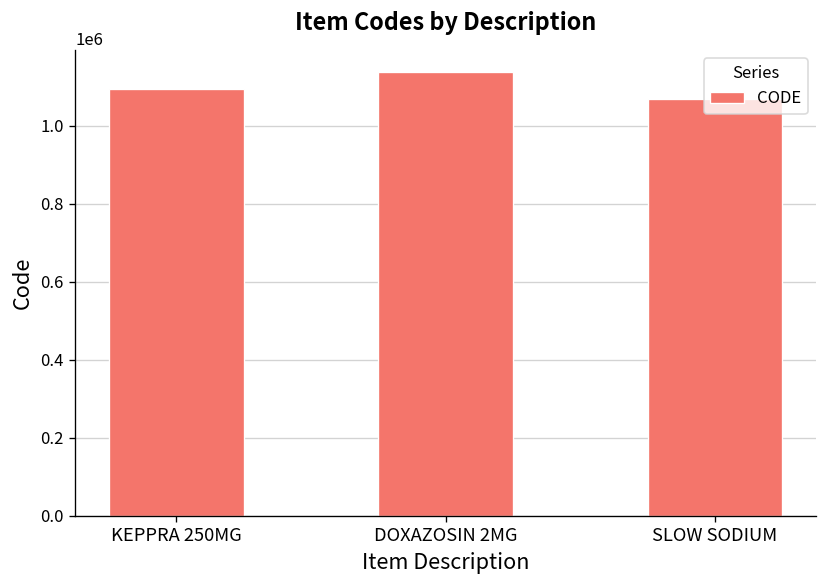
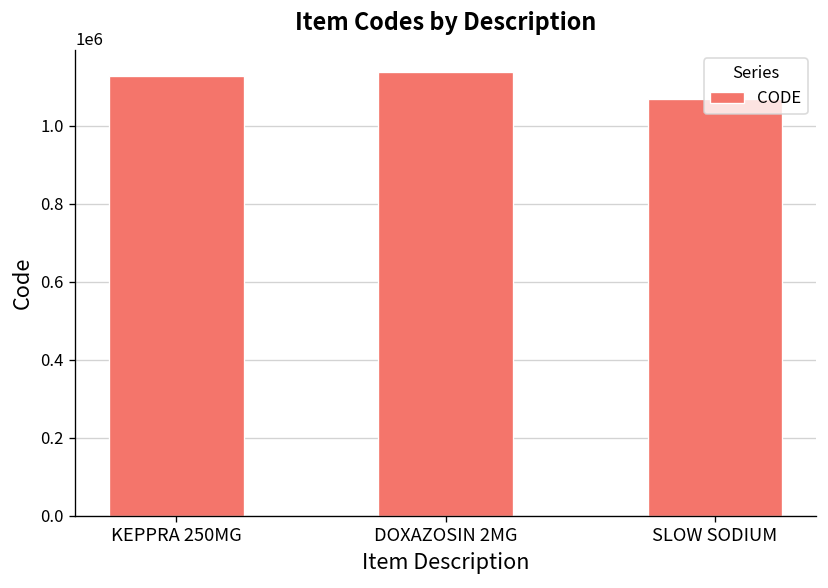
KEPPRA 250MG: 1090000 -> 1130000
